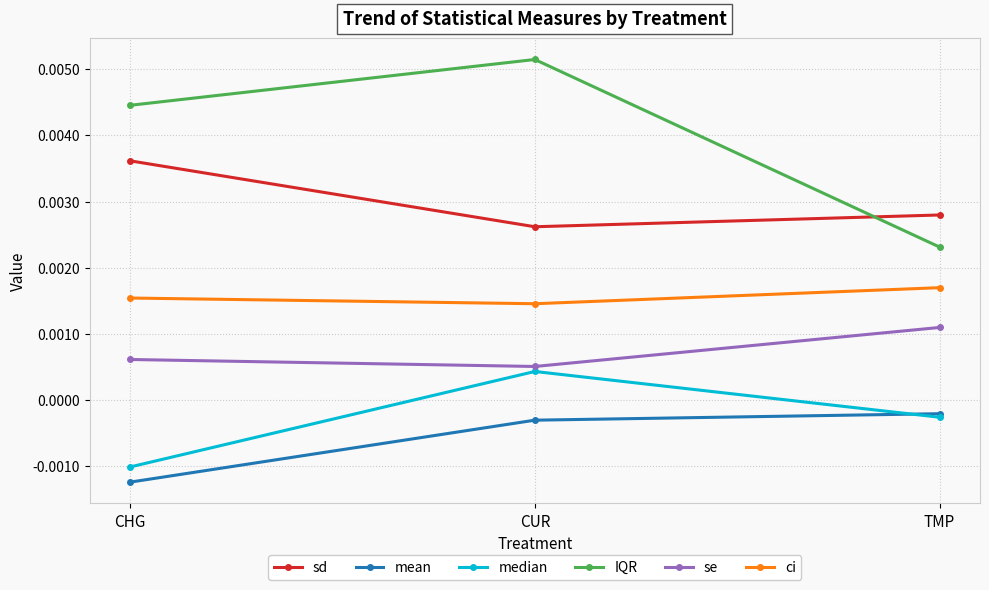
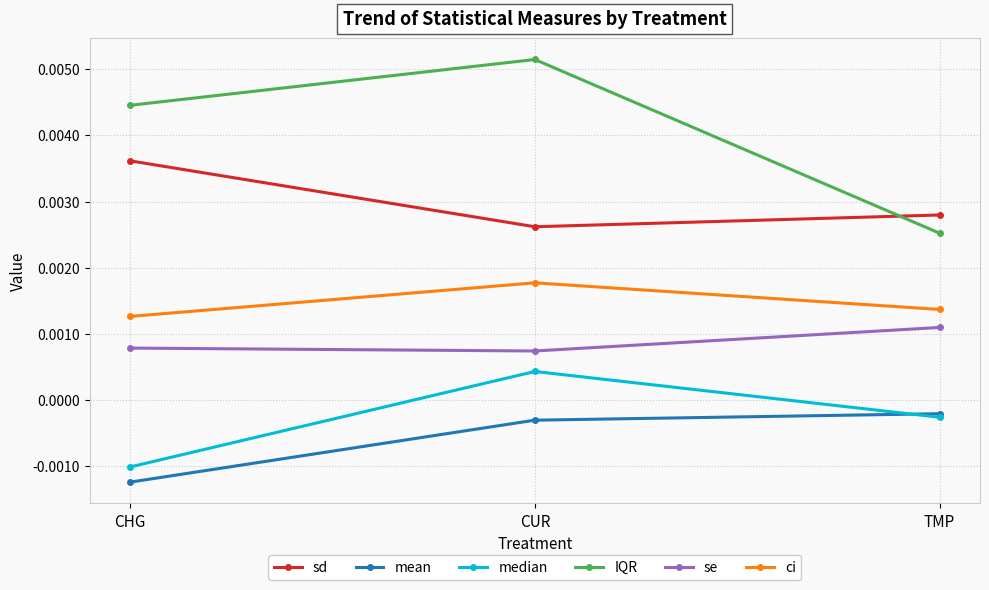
se, CHG: 0.0006 -> 0.0008
ci, CHG: 0.0015 -> 0.0013
se, CUR: 0.0005 -> 0.0007
ci, CUR: 0.0015 -> 0.0018
IQR, TMP: 0.0023 -> 0.0025
ci, TMP: 0.0017 -> 0.0014
